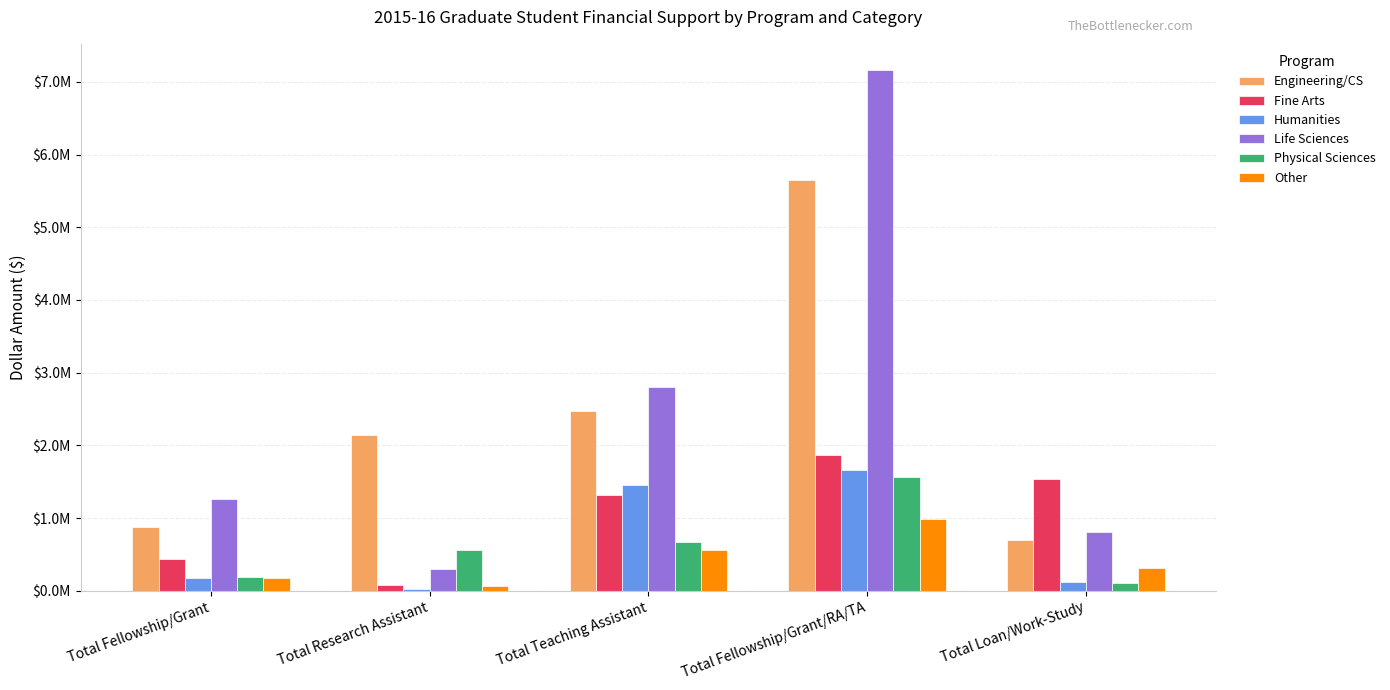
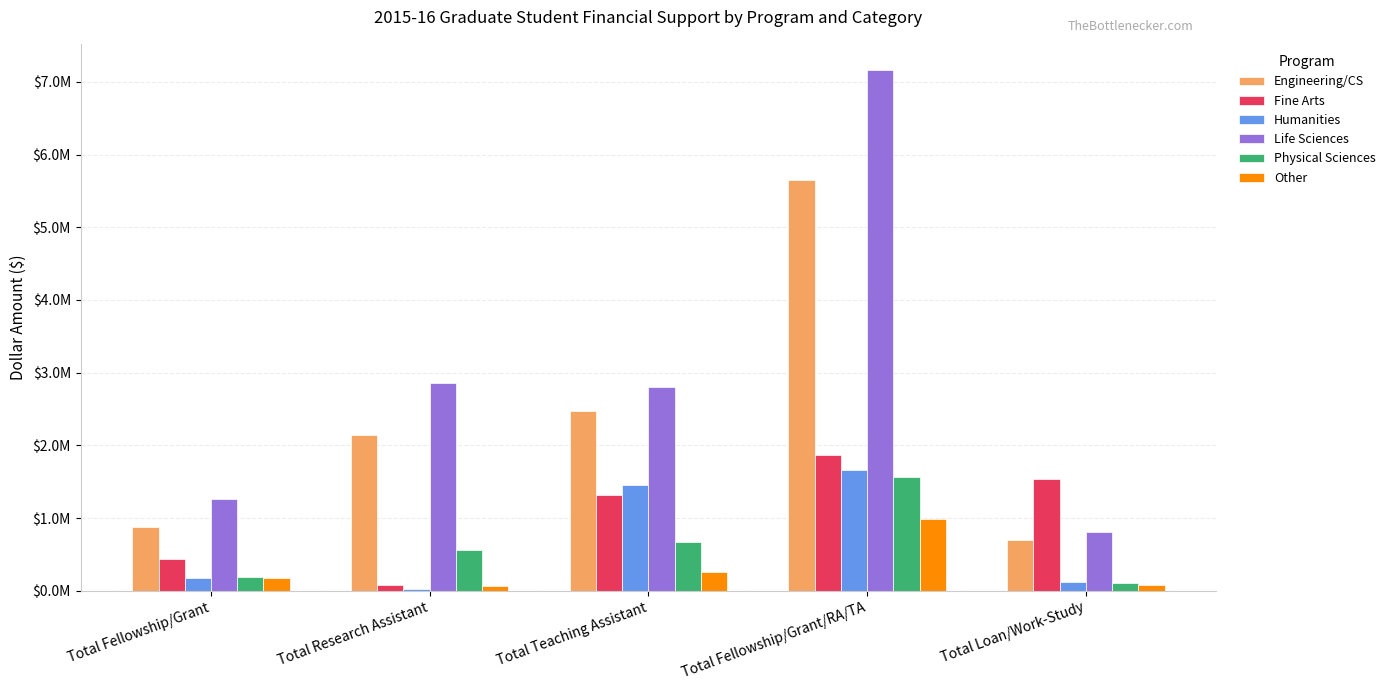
Life Sciences, Total Research Assistant: $300000 -> $2900000
Other, Total Teaching Assistant: $600000 -> $300000
Other, Total Loan/Work-Study: $300000 -> $100000
